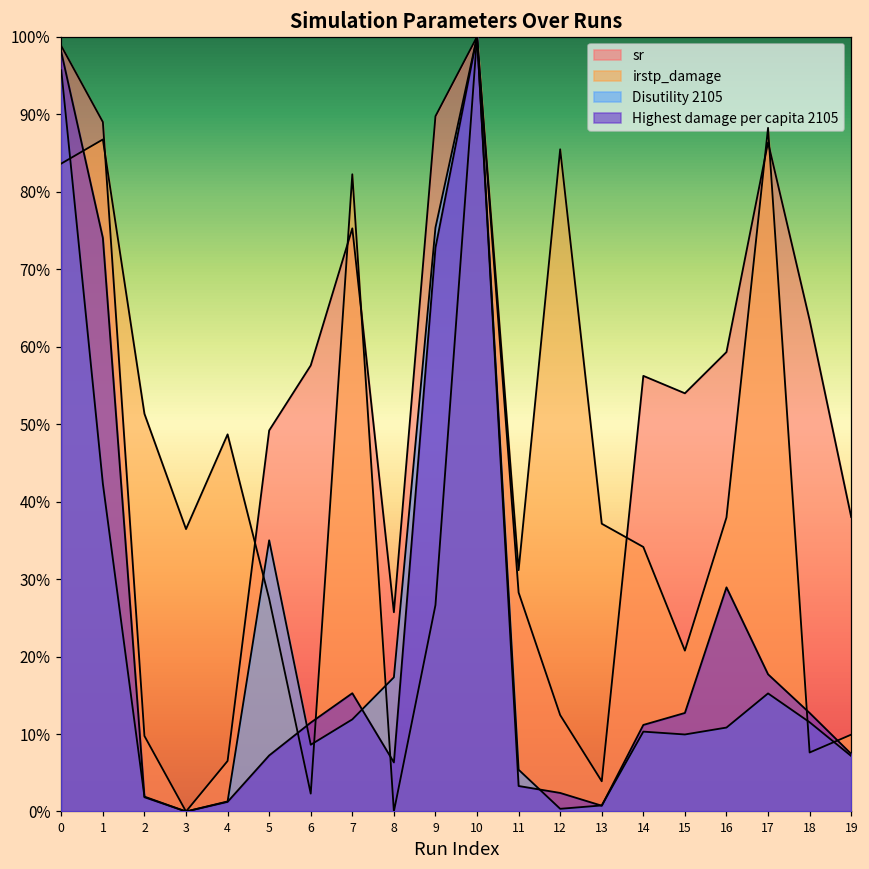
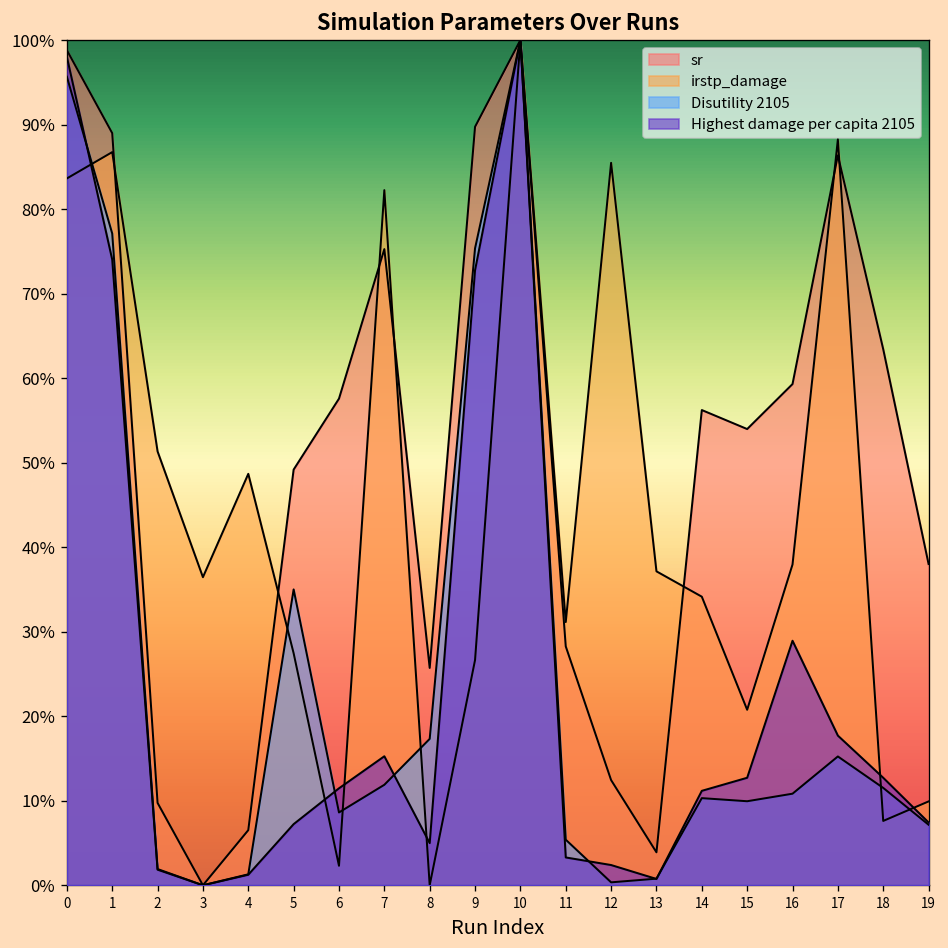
Disutility 2105, 1: 42% -> 77%
Highest damage per capita 2105, 8: 6% -> 5%
